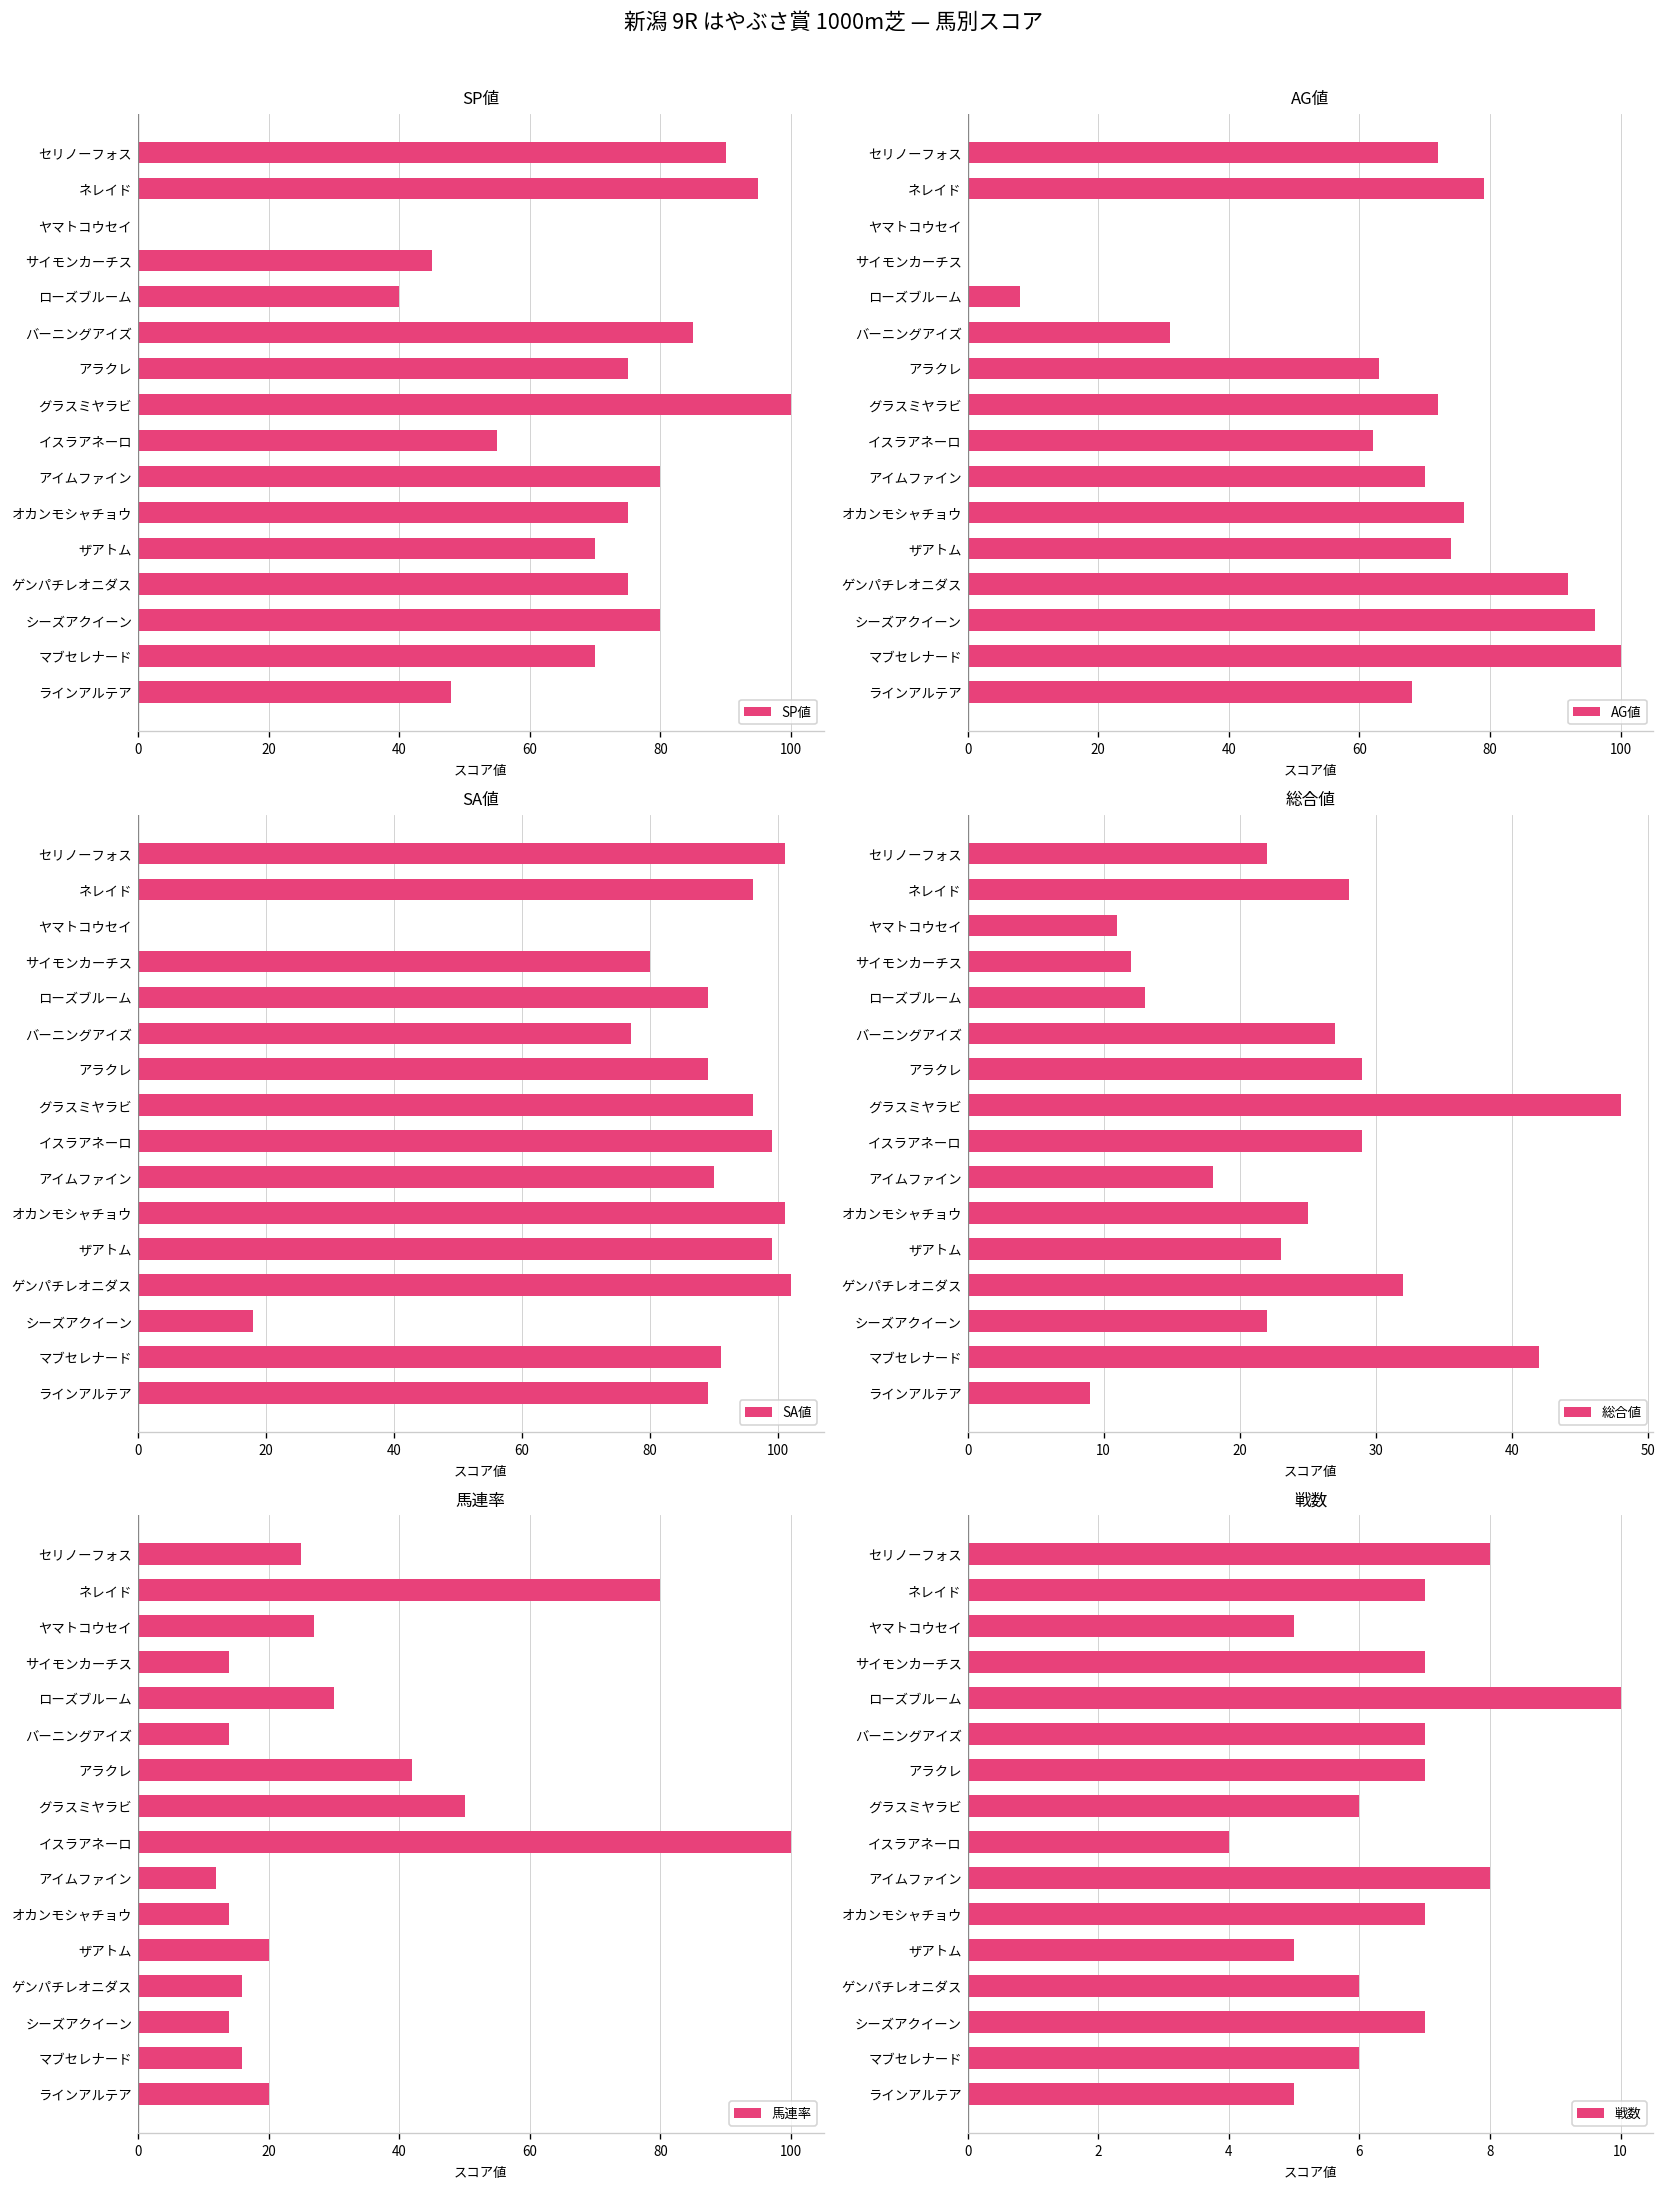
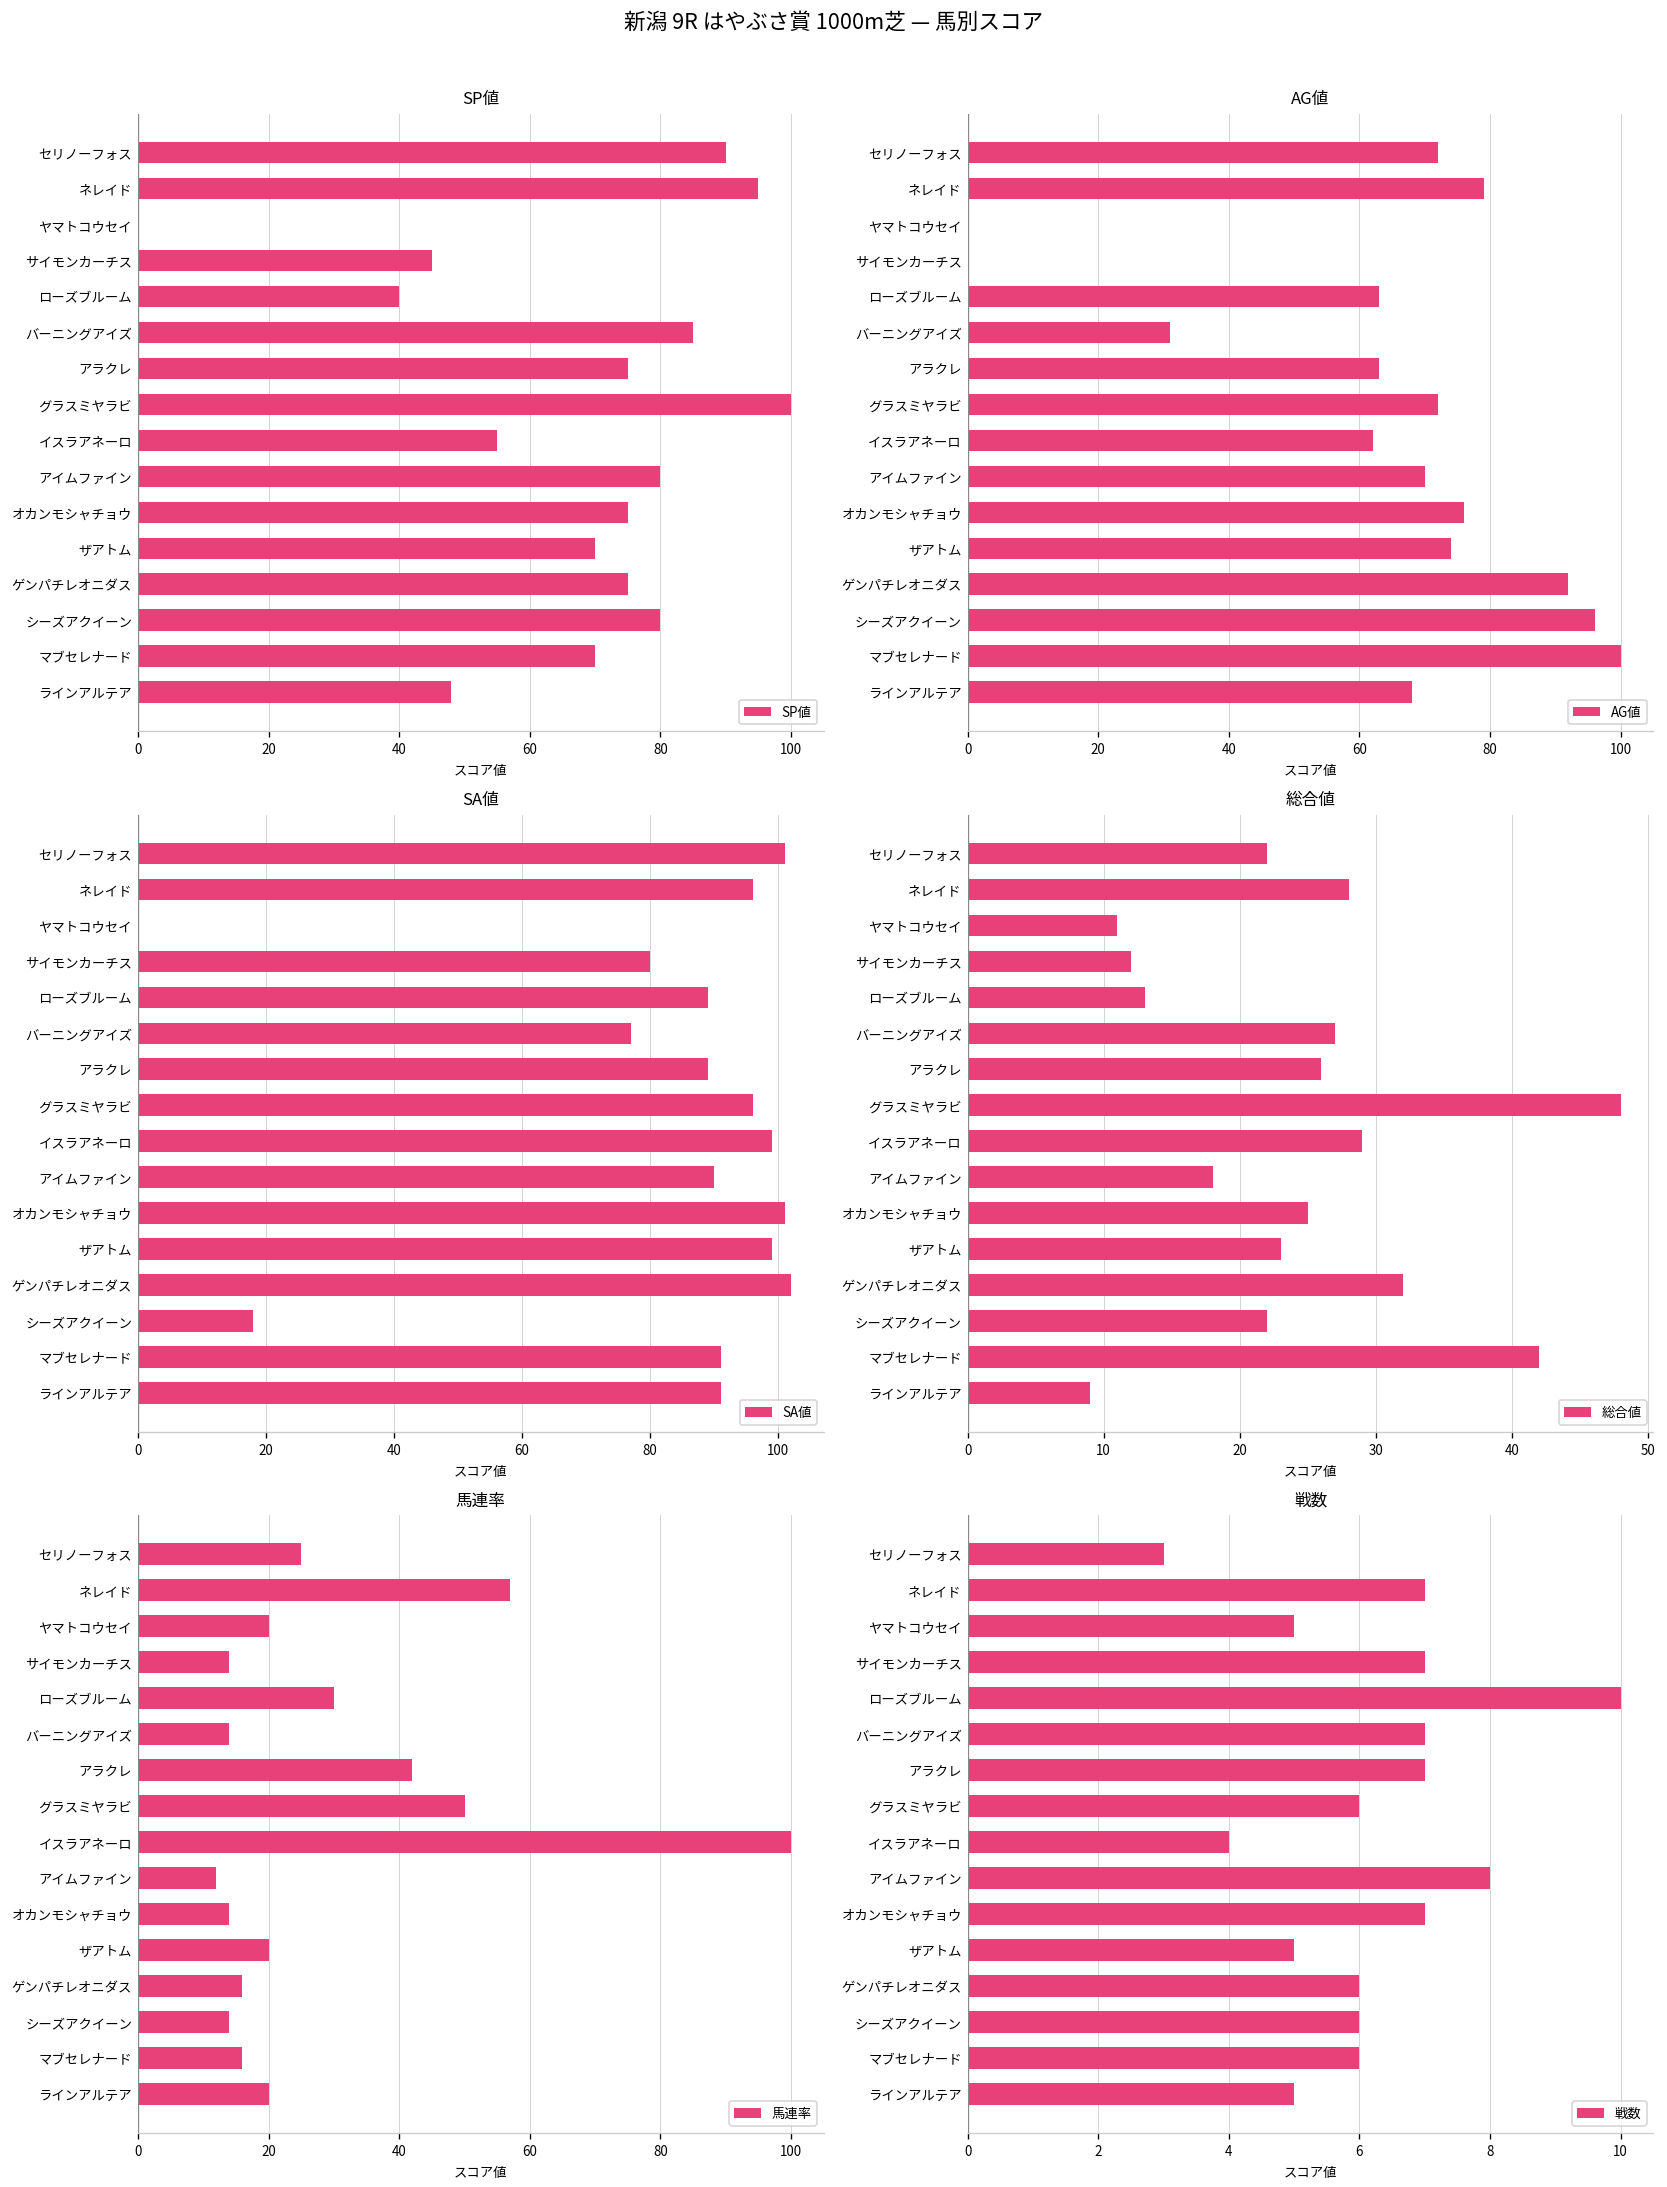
AG値, ローズブルーム: 8 -> 63
SA値, ラインアルテア: 89 -> 91
総合値, アラクレ: 29 -> 26
馬連率, ネレイド: 80 -> 57
馬連率, ヤマトコウセイ: 27 -> 20
戦数, セリノーフォス: 8 -> 3
戦数, シーズアクイーン: 7 -> 6
